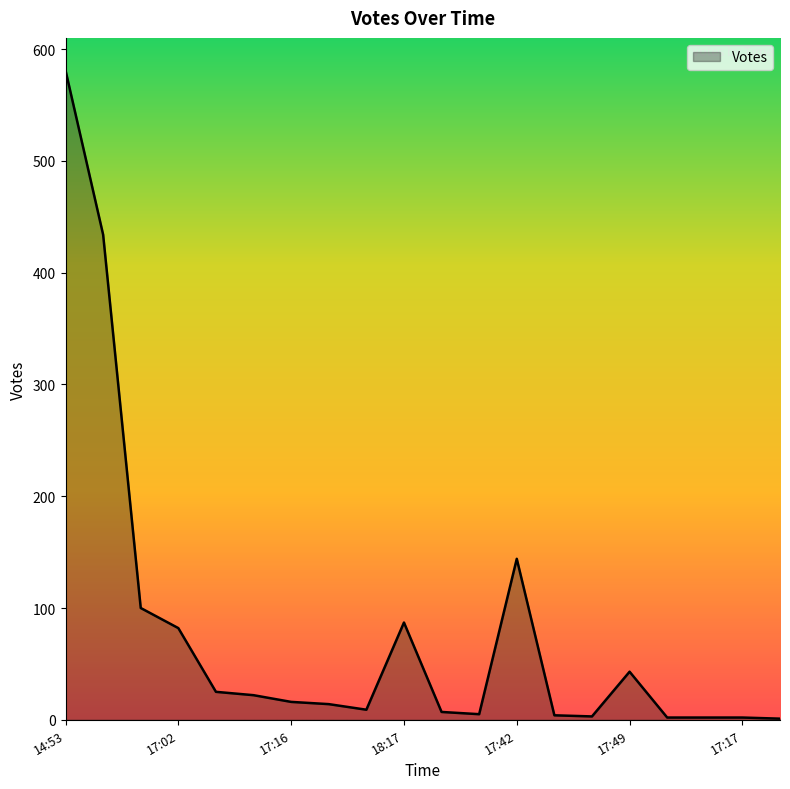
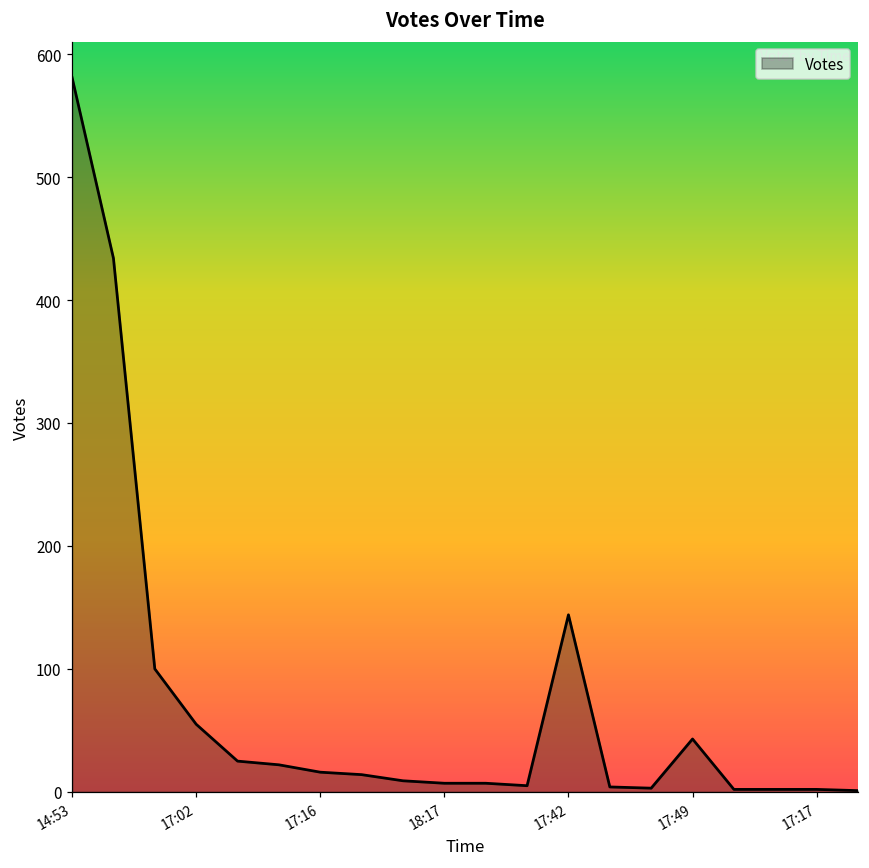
17:02: 82 -> 55
18:17: 87 -> 7
